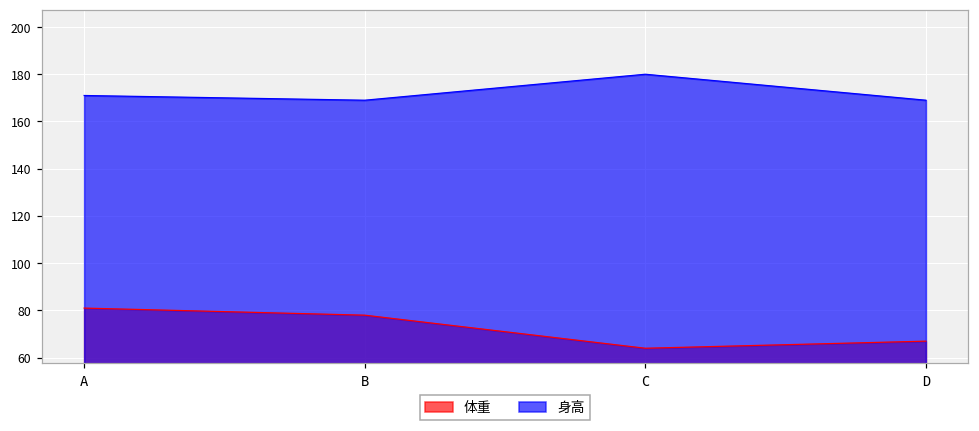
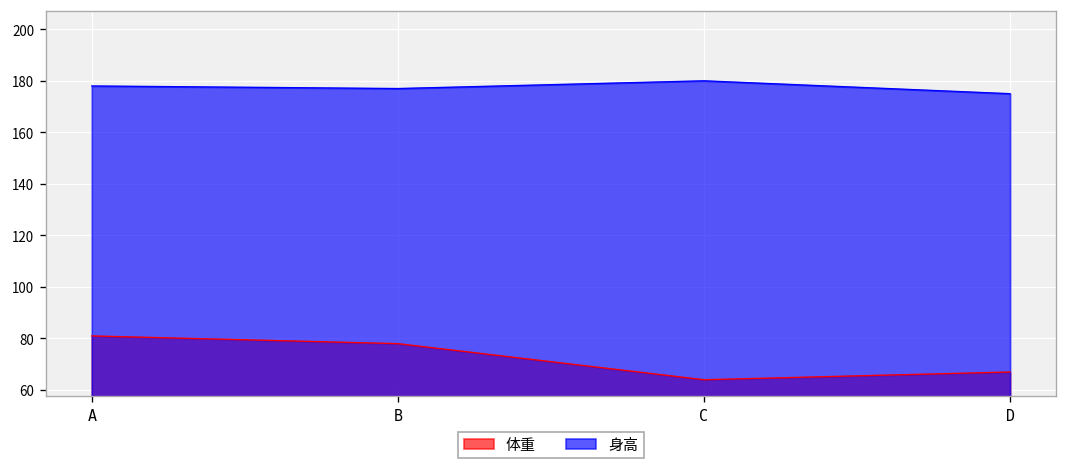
身高, A: 171 -> 178
身高, B: 169 -> 177
身高, D: 169 -> 175
